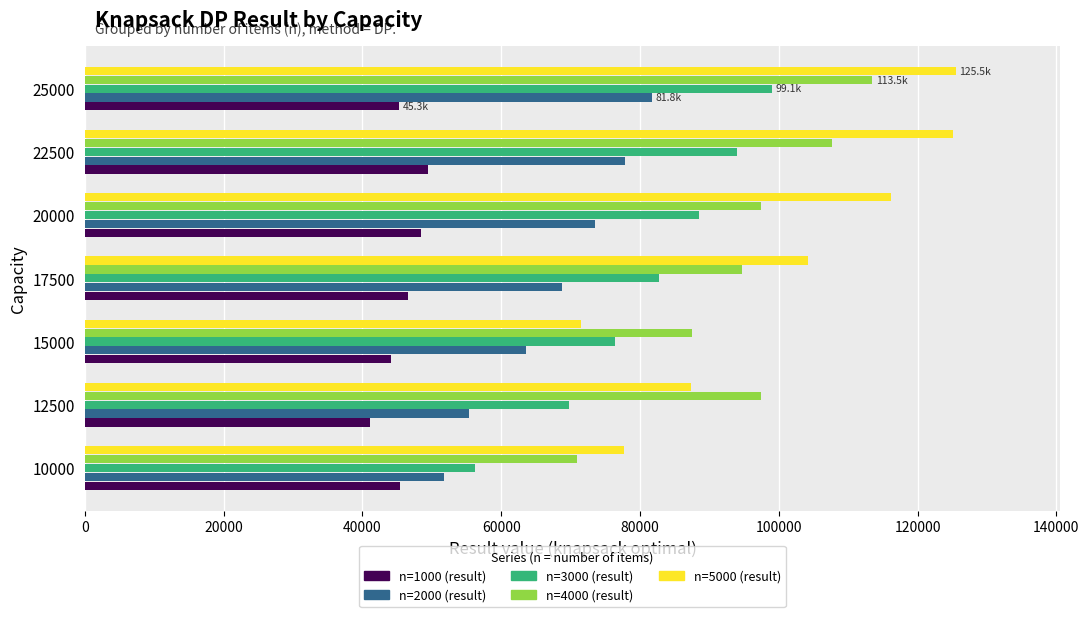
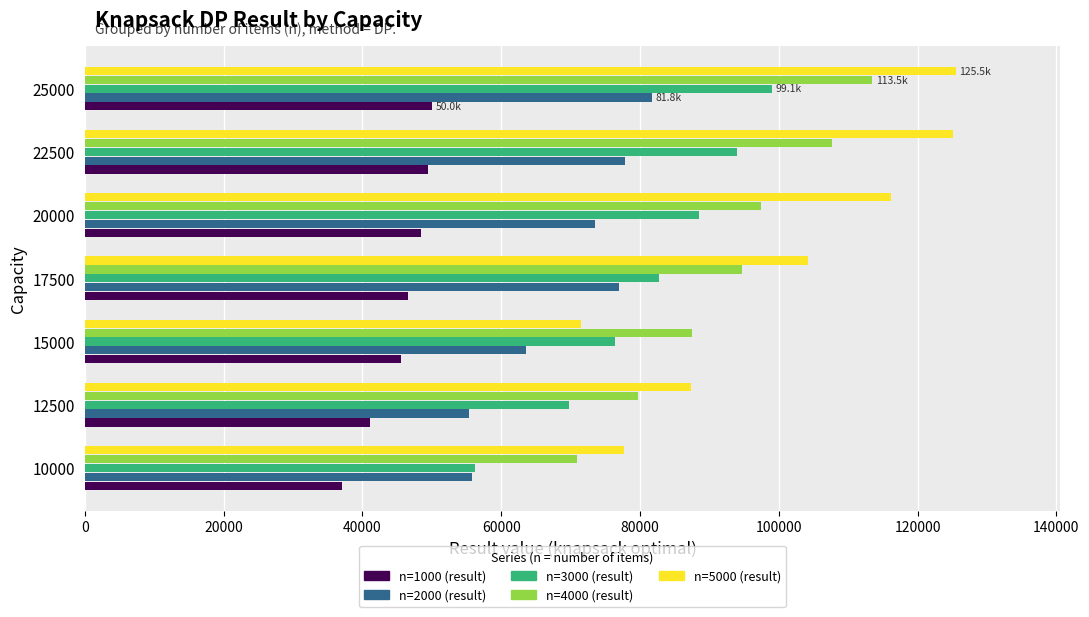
n=1000 (result), 25000: 45.3k -> 50.0k
n=2000 (result), 17500: 69000 -> 77000
n=1000 (result), 15000: 44000 -> 46000
n=4000 (result), 12500: 97000 -> 80000
n=2000 (result), 10000: 52000 -> 56000
n=1000 (result), 10000: 45000 -> 37000
